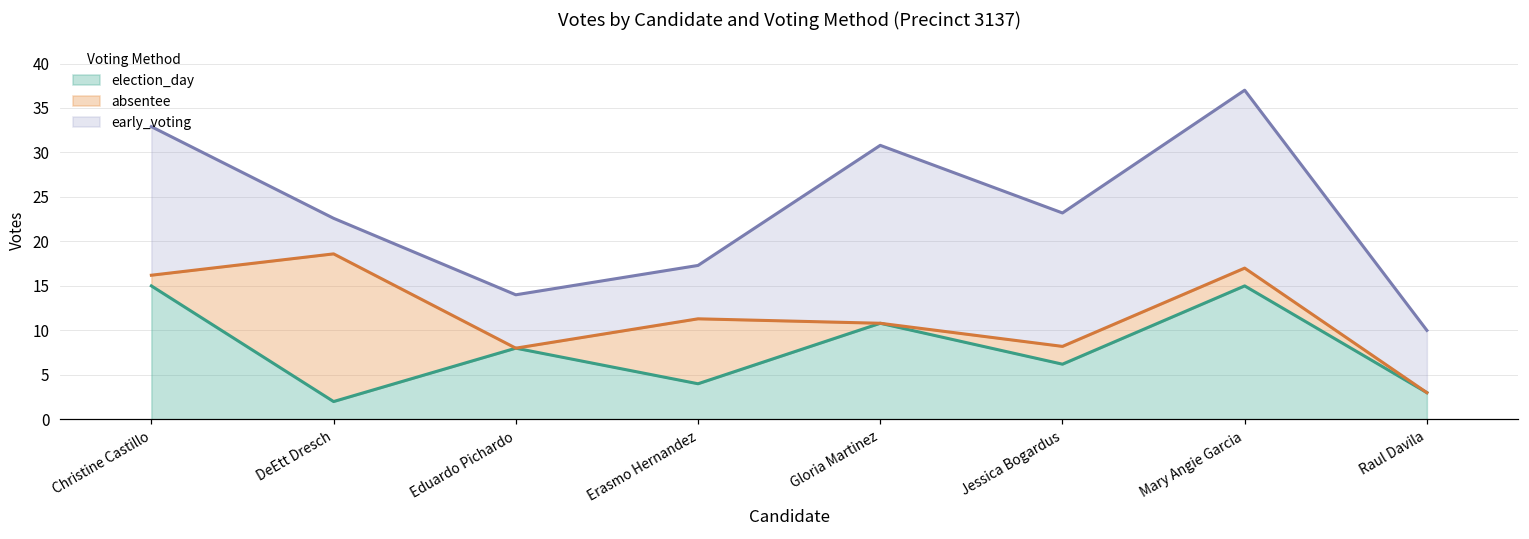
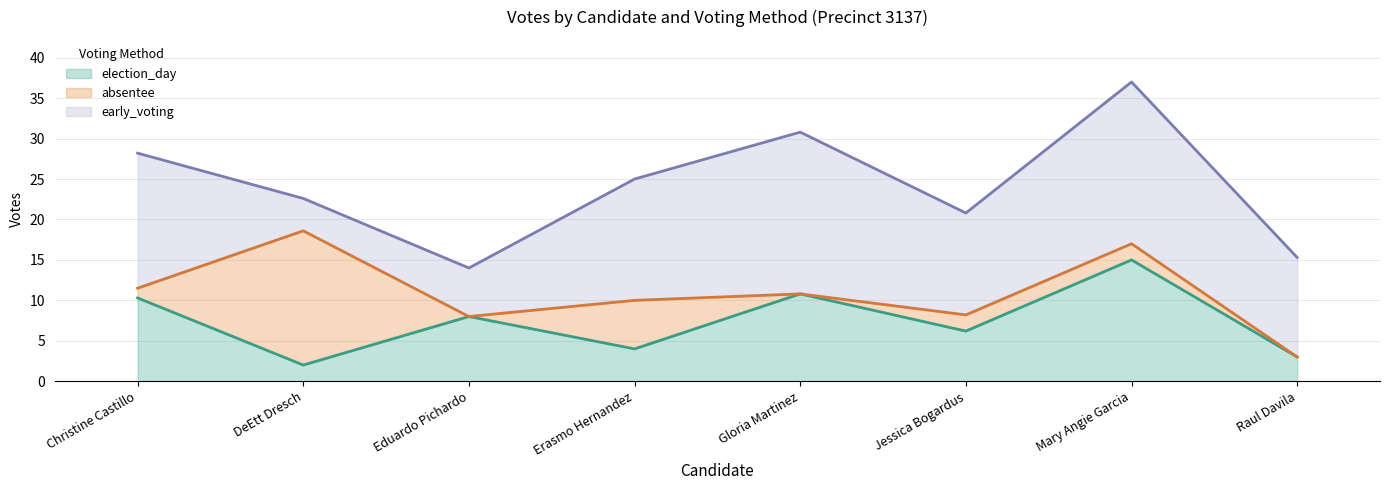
election_day, Christine Castillo: 15 -> 10
absentee, Erasmo Hernandez: 7 -> 6
early_voting, Erasmo Hernandez: 6 -> 15
early_voting, Jessica Bogardus: 15 -> 13
early_voting, Raul Davila: 7 -> 12
